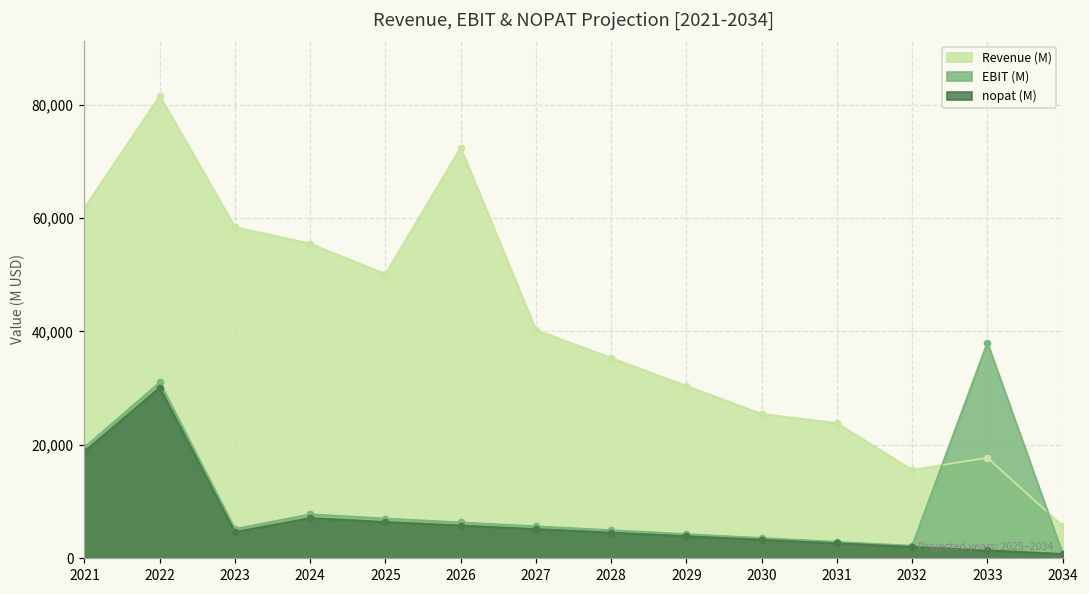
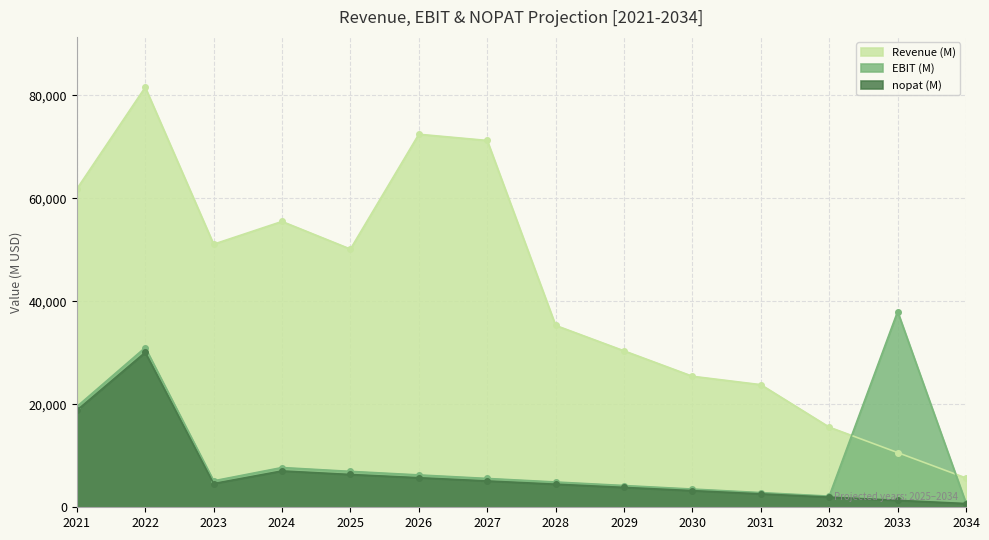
Revenue (M), 2023: 58,000 -> 51,000
Revenue (M), 2027: 40,000 -> 71,000
Revenue (M), 2033: 18,000 -> 11,000
